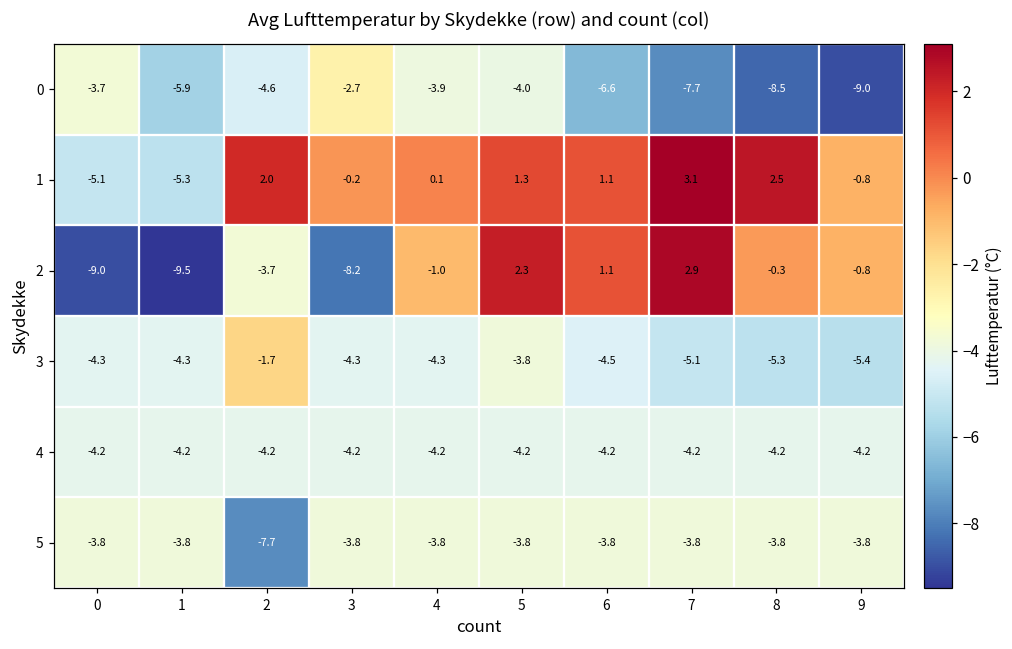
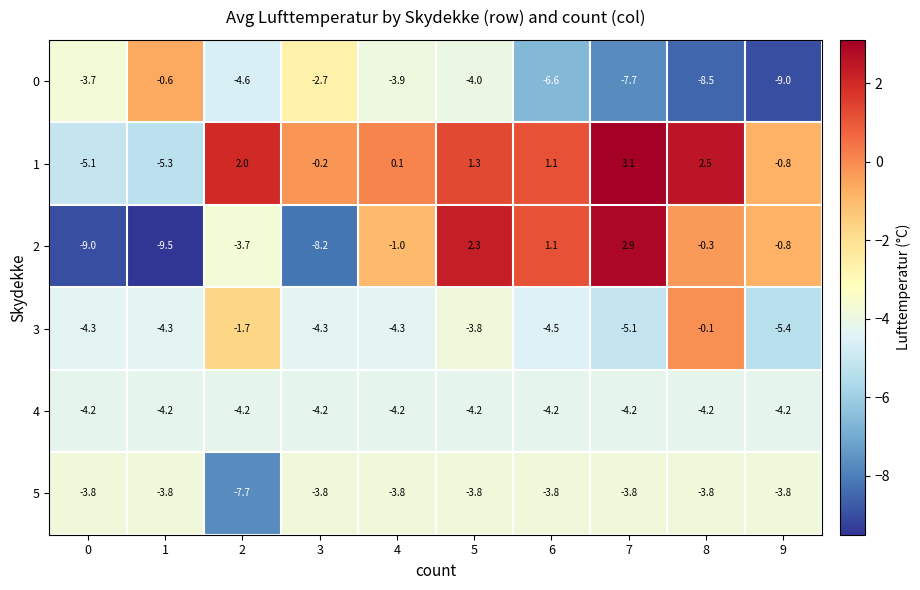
0, 1: -5.9 -> -0.6
3, 8: -5.3 -> -0.1
